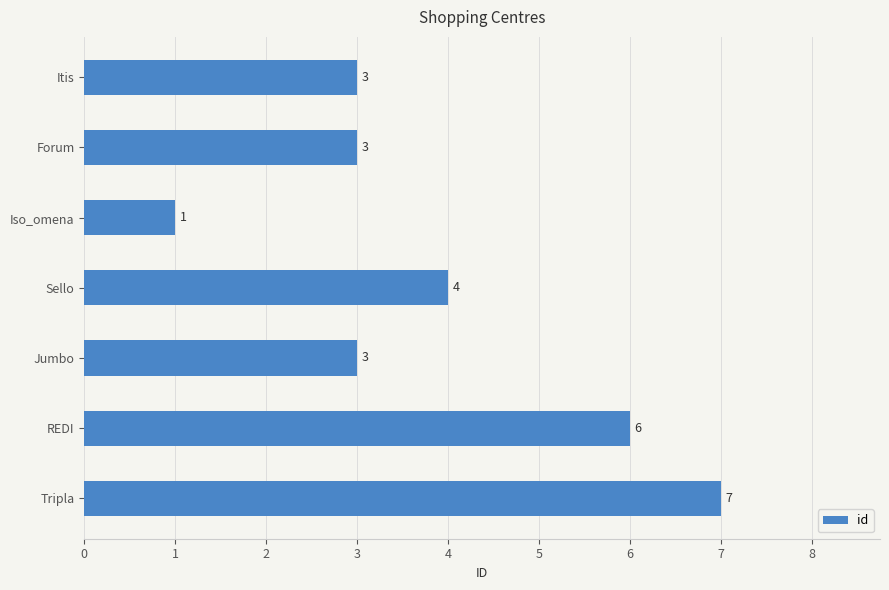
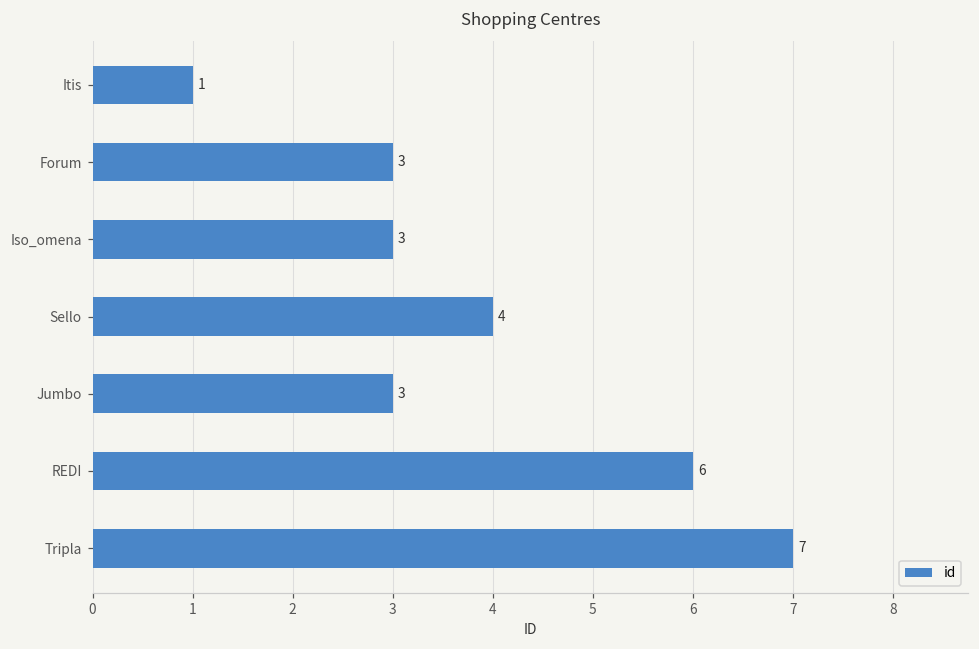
Itis: 3 -> 1
Iso_omena: 1 -> 3
